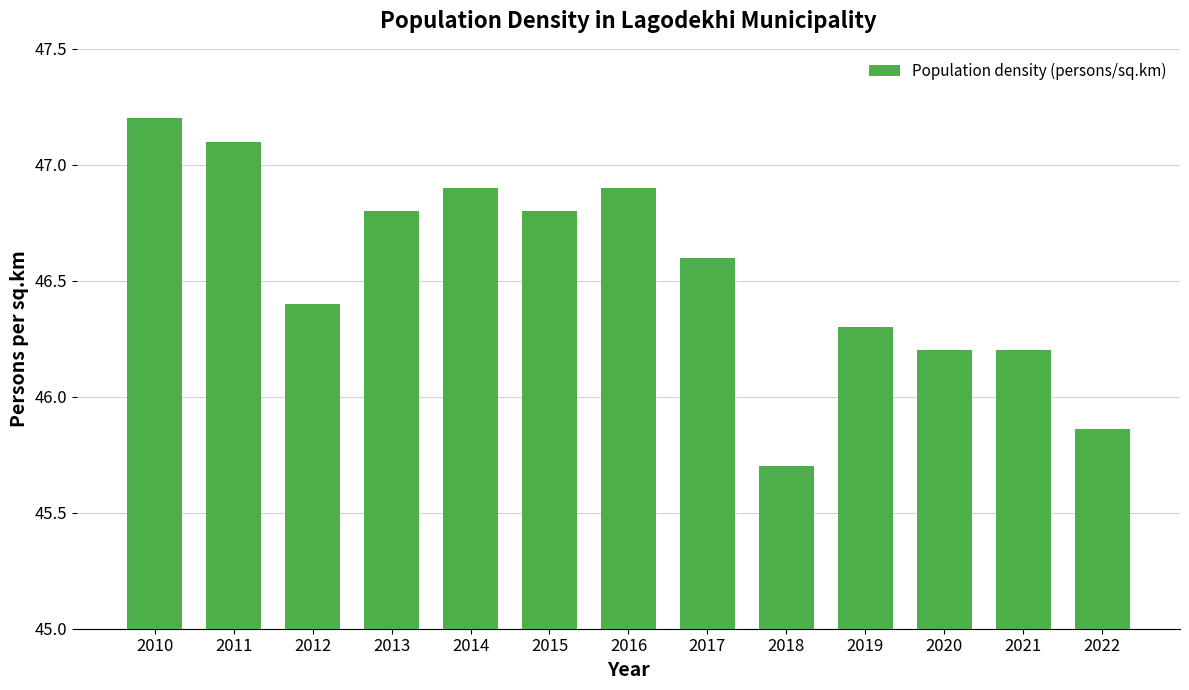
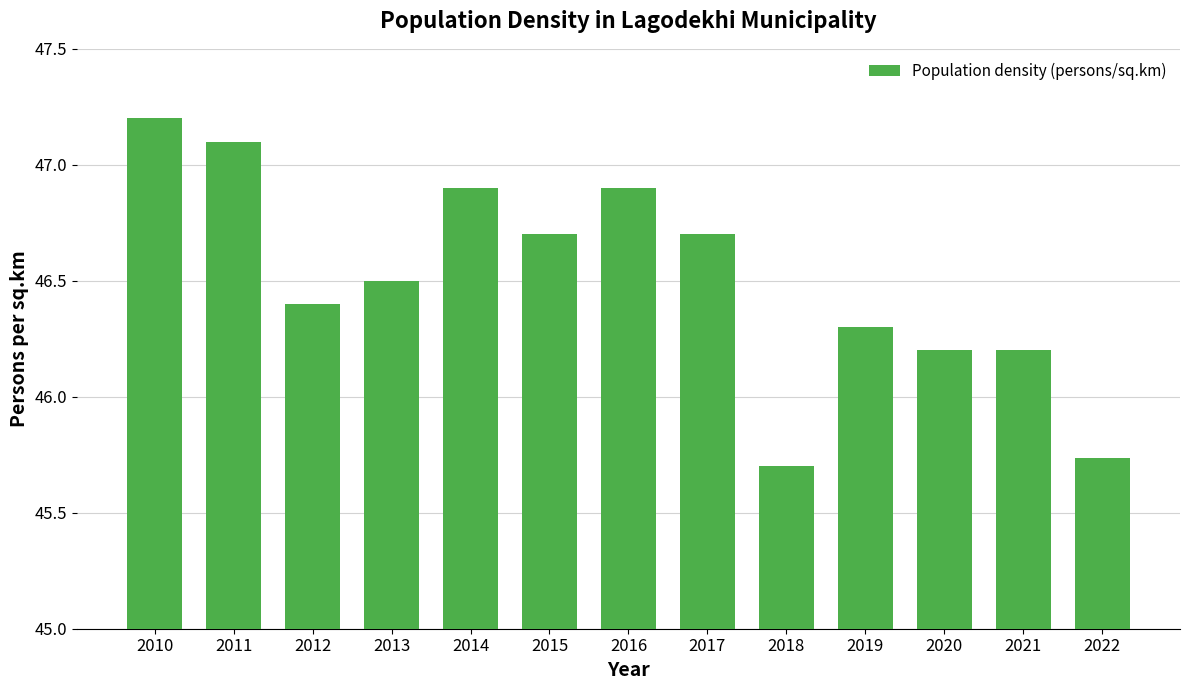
2013: 46.8 -> 46.5
2015: 46.8 -> 46.7
2017: 46.6 -> 46.7
2022: 45.86 -> 45.74
